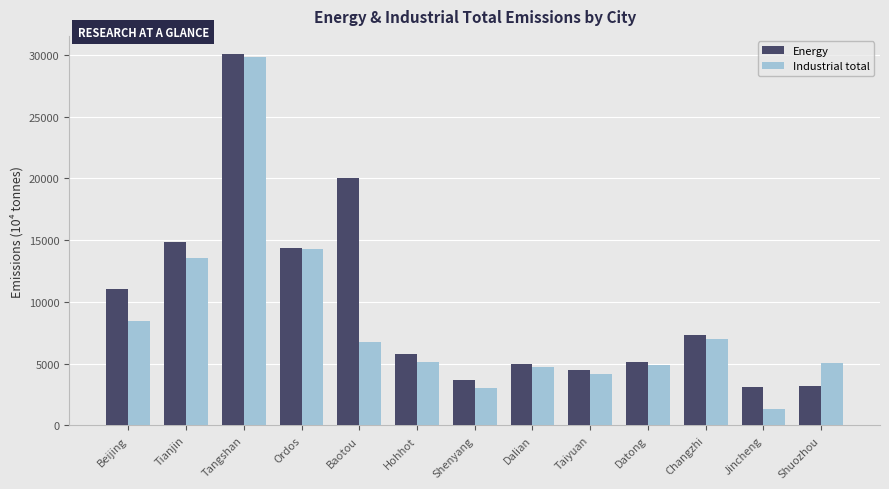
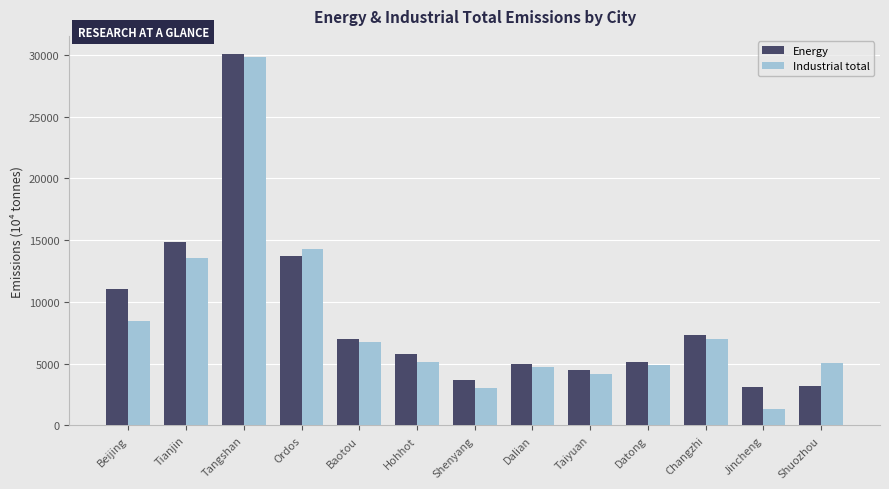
Energy, Ordos: 14400 -> 13700
Energy, Baotou: 20100 -> 7000
